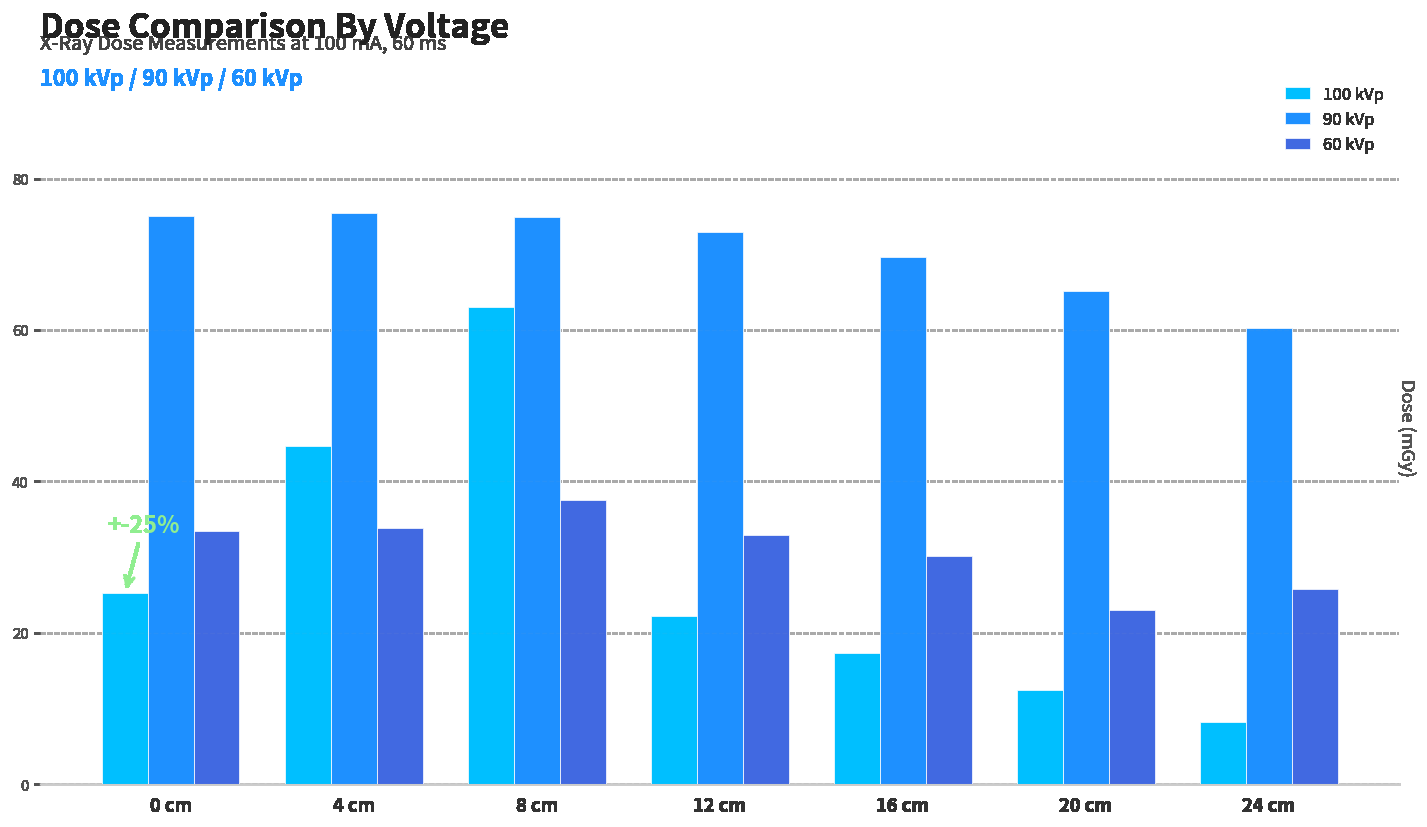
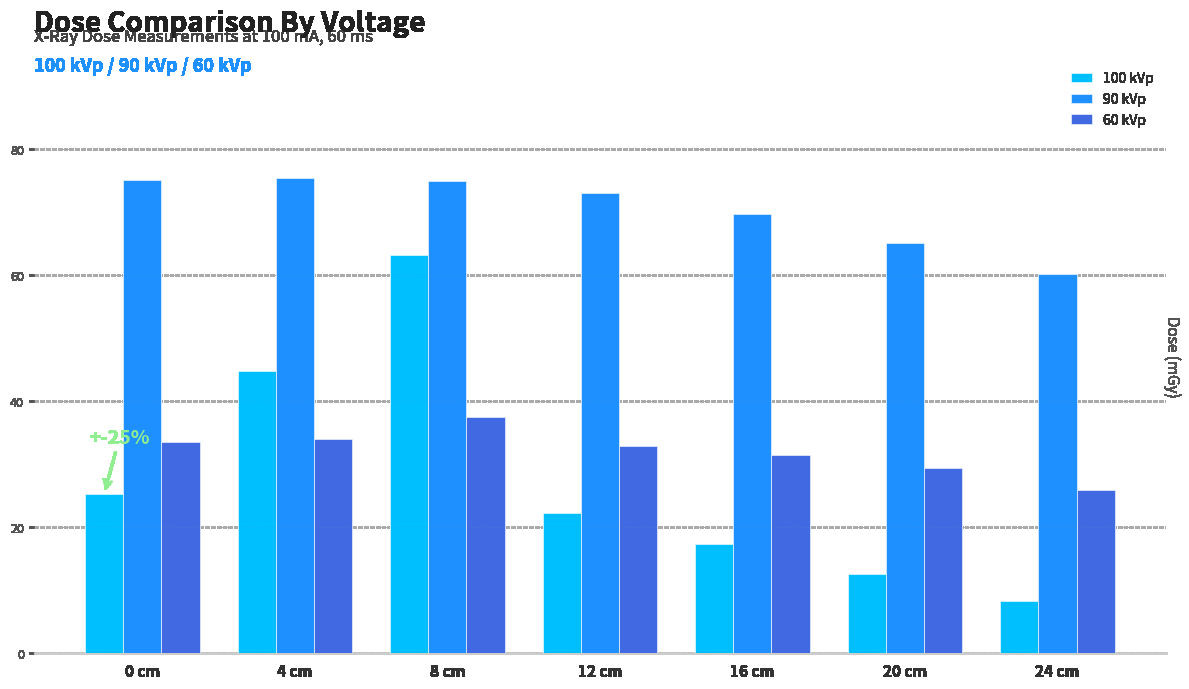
60 kVp, 16 cm: 30 -> 31
60 kVp, 20 cm: 23 -> 29
